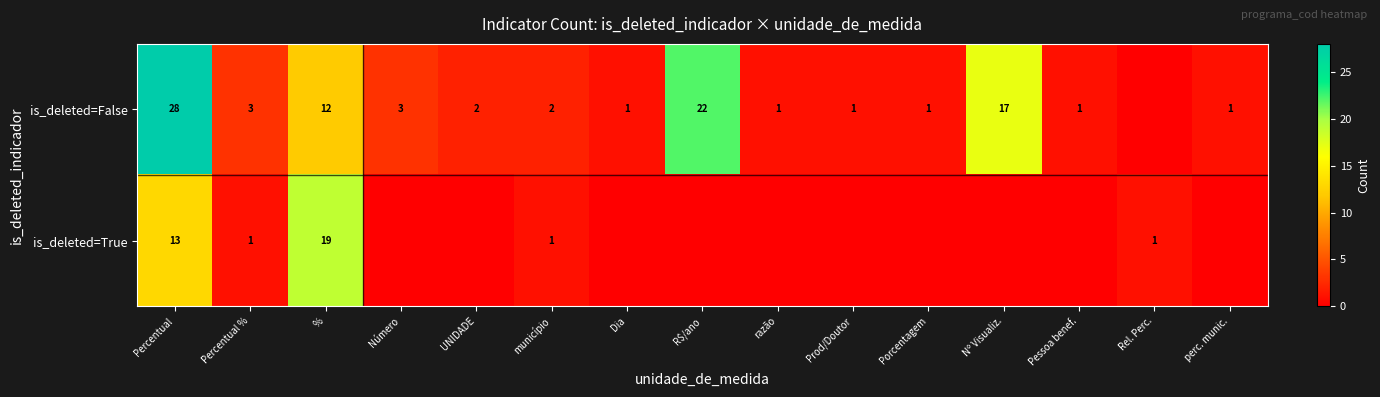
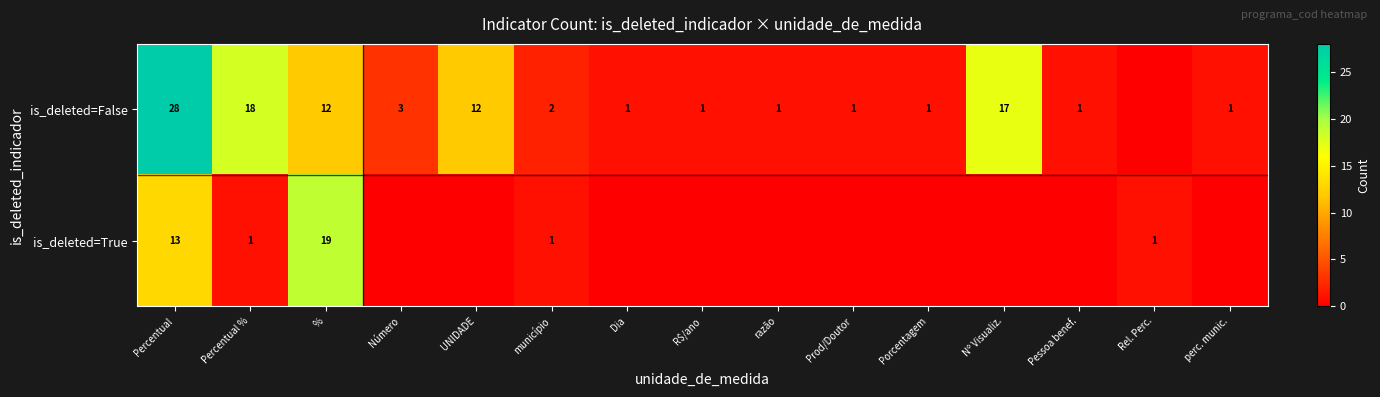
is_deleted=False, Percentual %: 3 -> 18
is_deleted=False, UNIDADE: 2 -> 12
is_deleted=False, R$/ano: 22 -> 1
